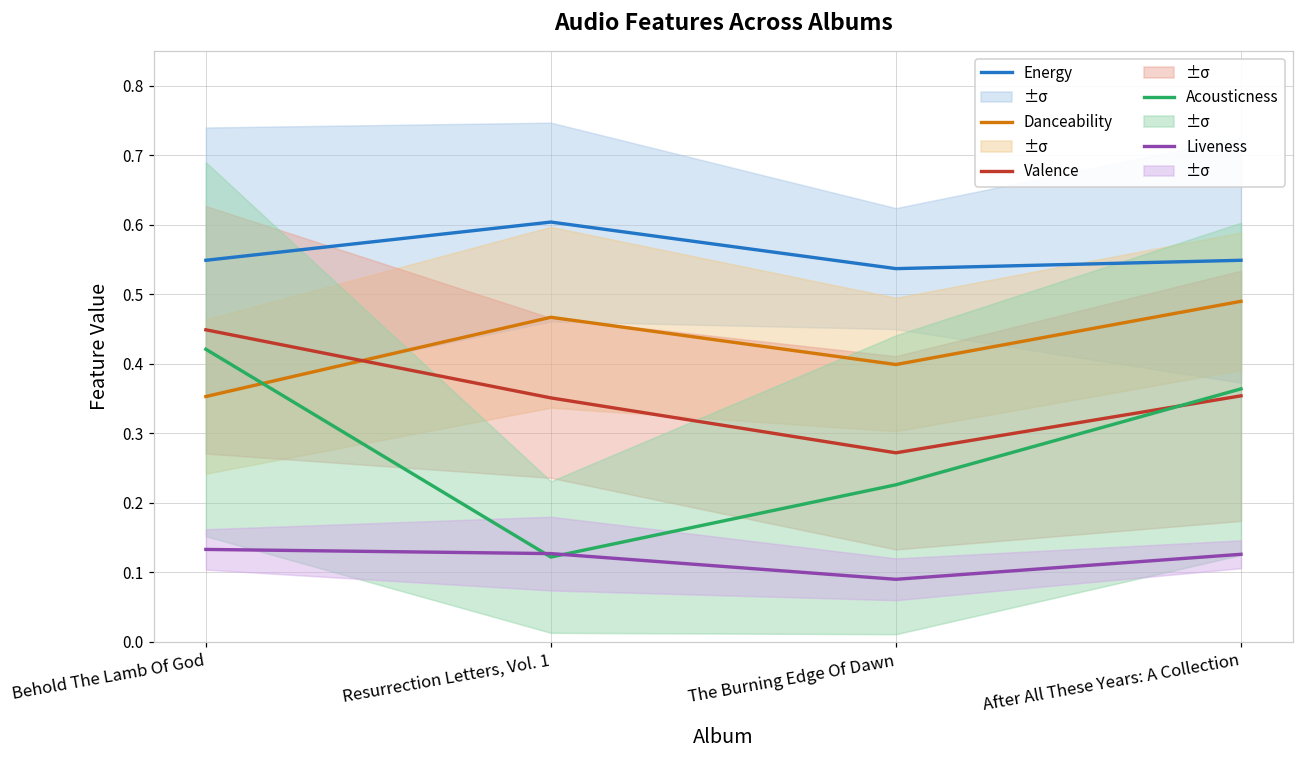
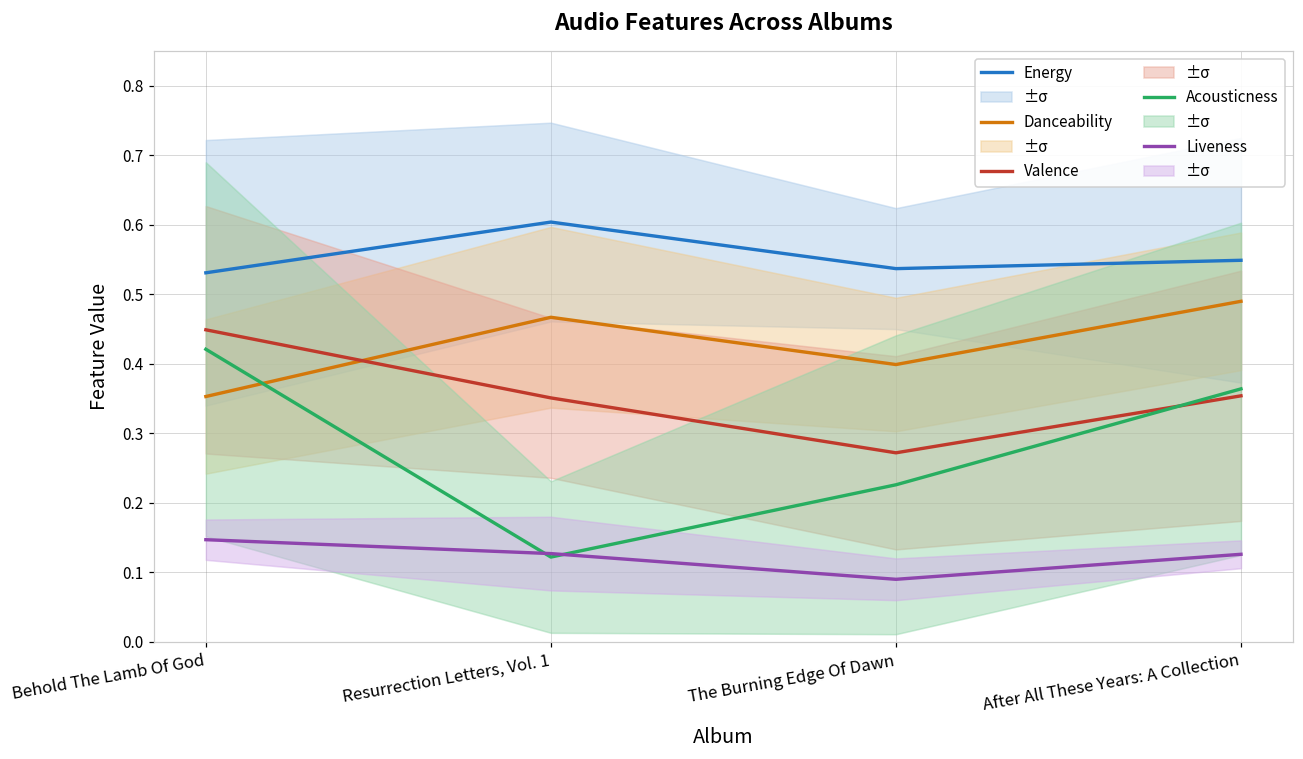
Energy, Behold The Lamb Of God: 0.55 -> 0.53
Liveness, Behold The Lamb Of God: 0.13 -> 0.15
